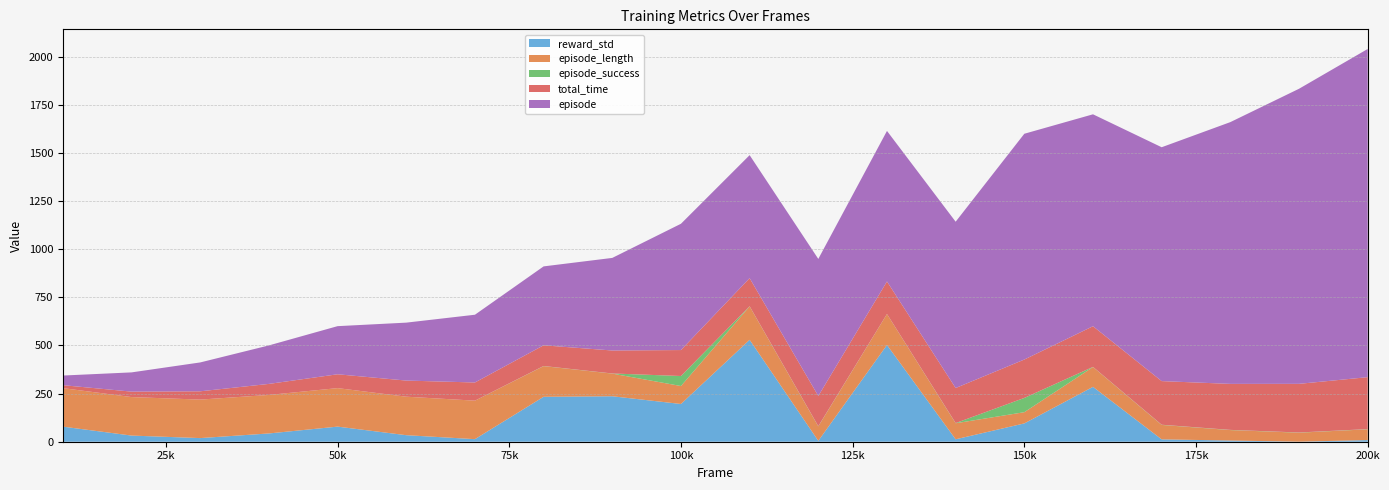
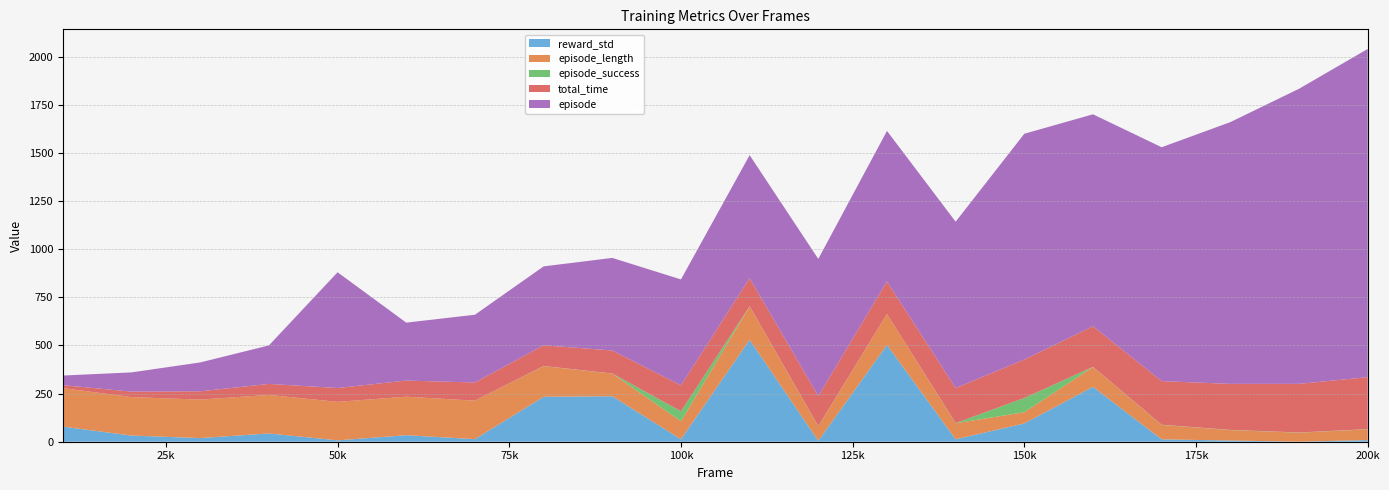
reward_std, 50k: 80 -> 10
episode, 50k: 250 -> 600
reward_std, 100k: 200 -> 10
episode, 100k: 660 -> 550
